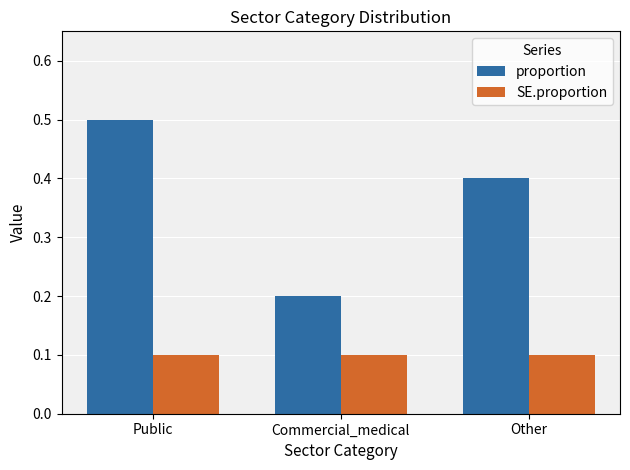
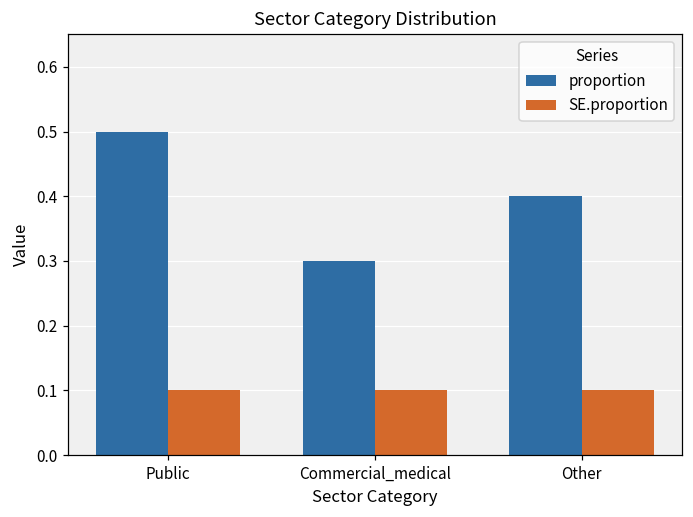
proportion, Commercial_medical: 0.2 -> 0.3
